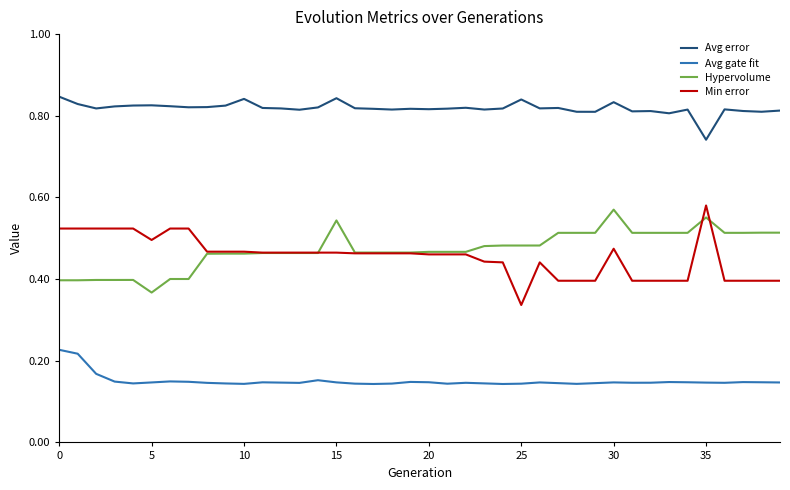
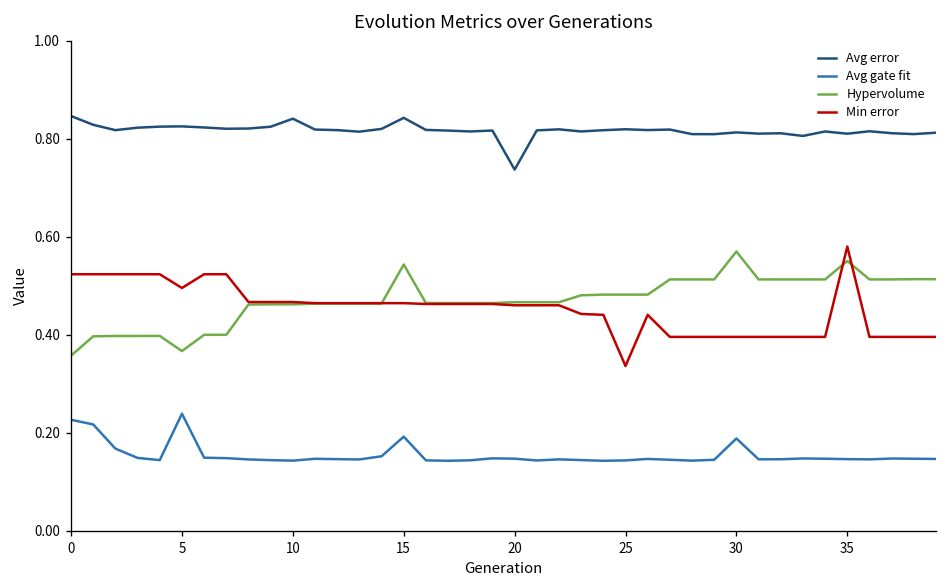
Hypervolume, 0: 0.40 -> 0.36
Avg gate fit, 5: 0.15 -> 0.24
Avg gate fit, 15: 0.15 -> 0.19
Avg error, 20: 0.82 -> 0.74
Avg error, 25: 0.84 -> 0.82
Avg error, 30: 0.83 -> 0.81
Avg gate fit, 30: 0.15 -> 0.19
Min error, 30: 0.47 -> 0.40
Avg error, 35: 0.74 -> 0.81
